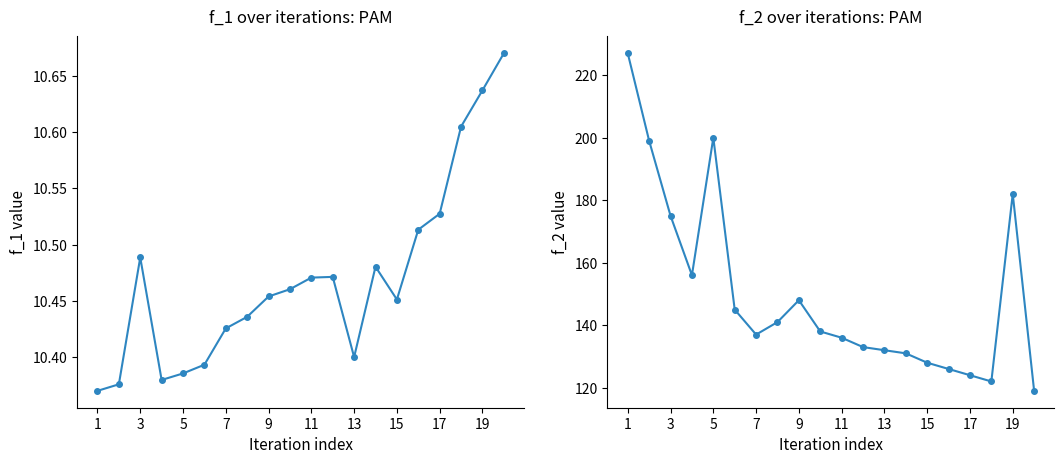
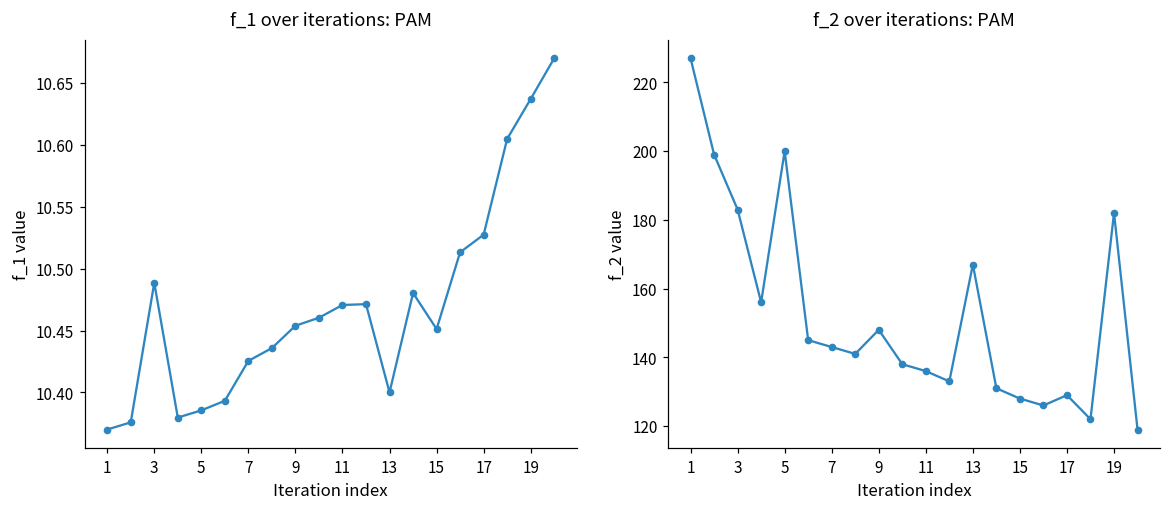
f_2 over iterations: PAM, 3: 175 -> 183
f_2 over iterations: PAM, 7: 137 -> 143
f_2 over iterations: PAM, 13: 132 -> 167
f_2 over iterations: PAM, 17: 124 -> 129
